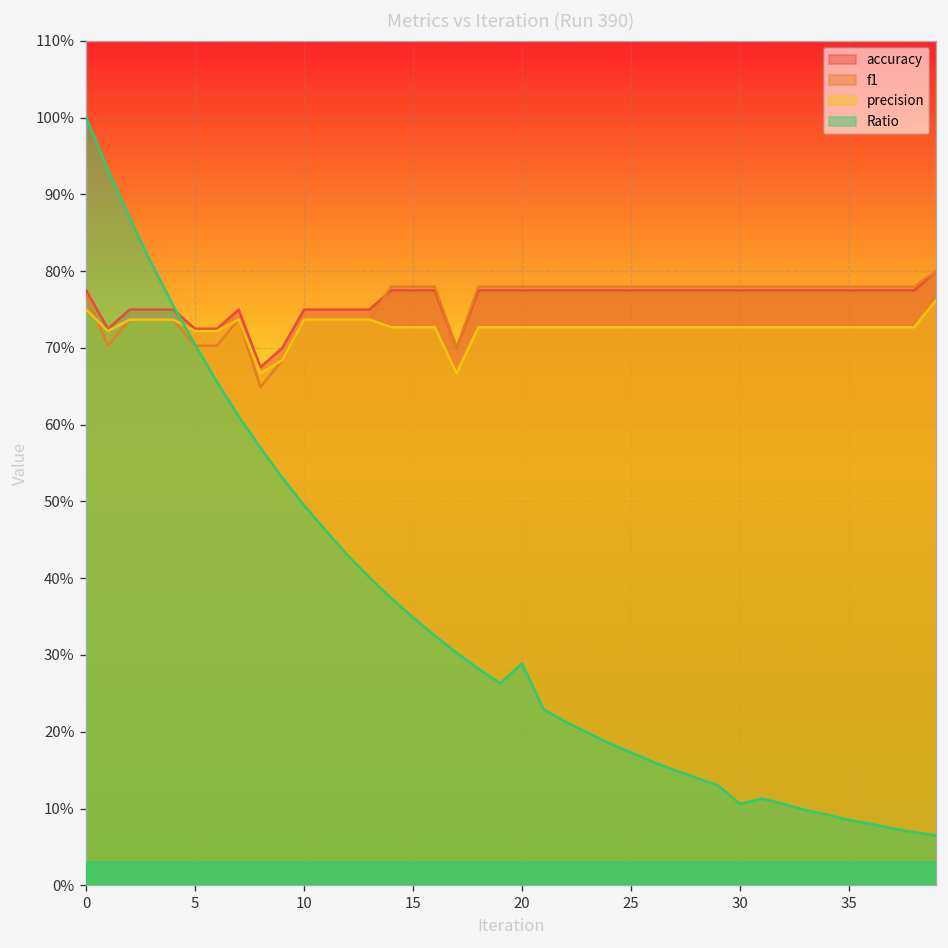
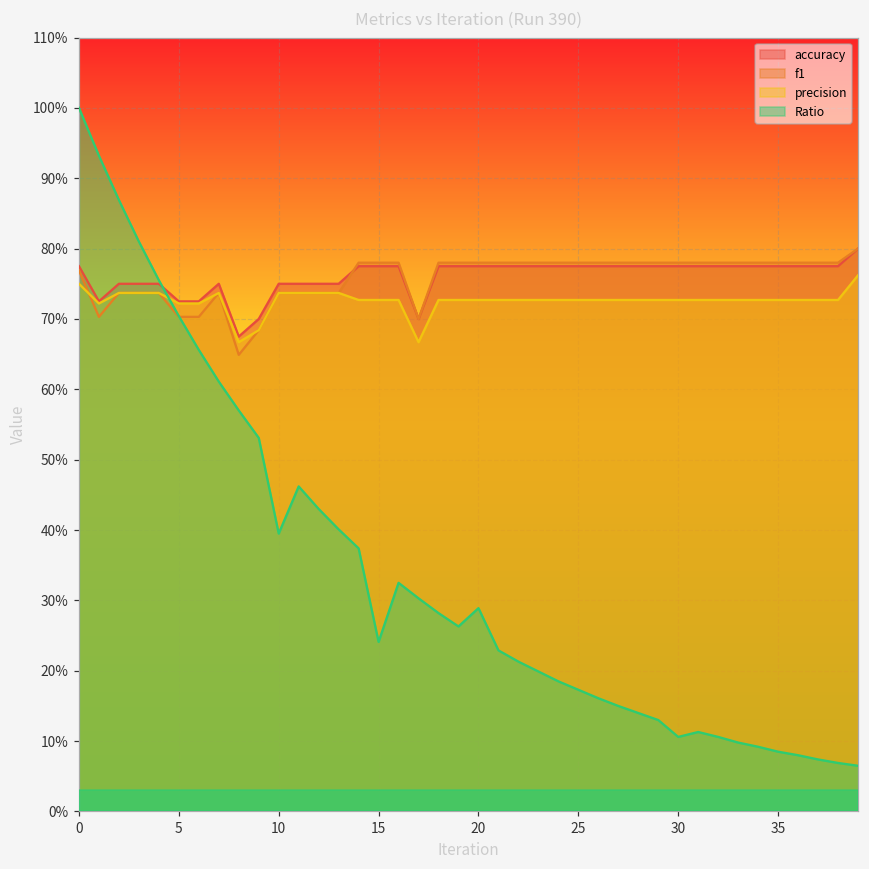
Ratio, 10: 50% -> 40%
Ratio, 15: 35% -> 24%
